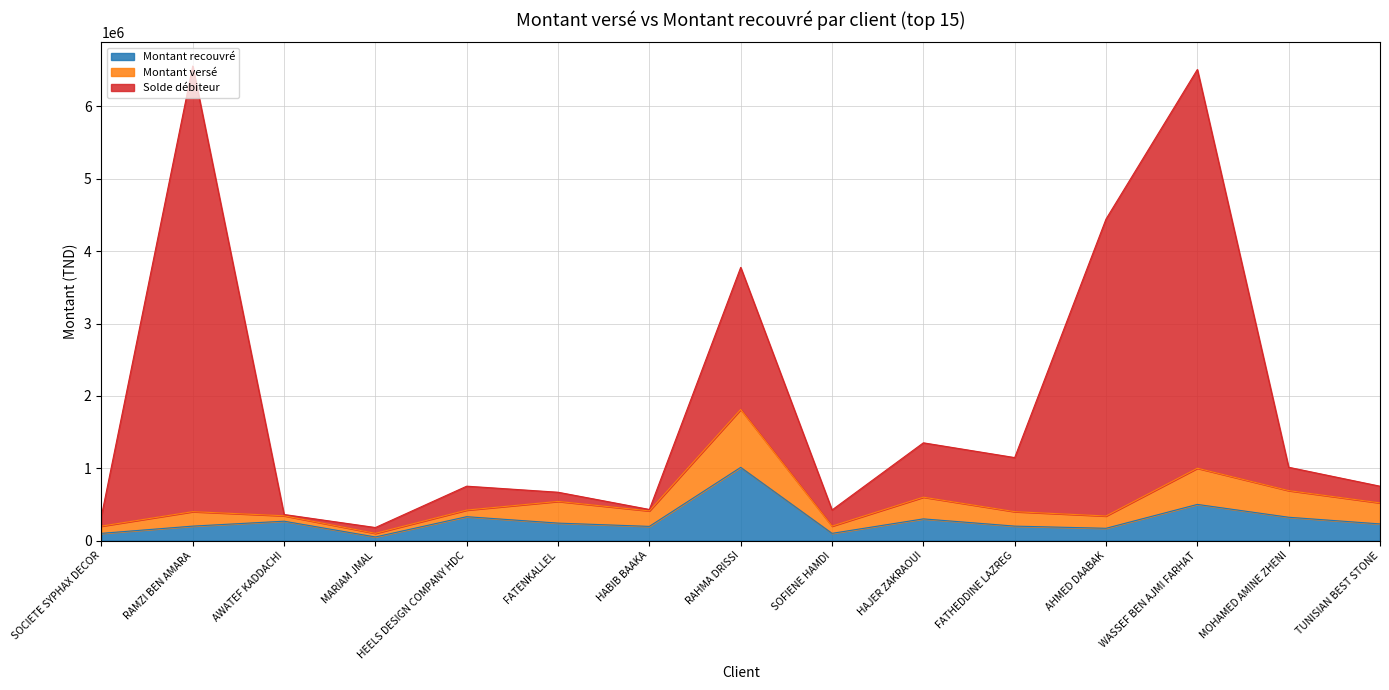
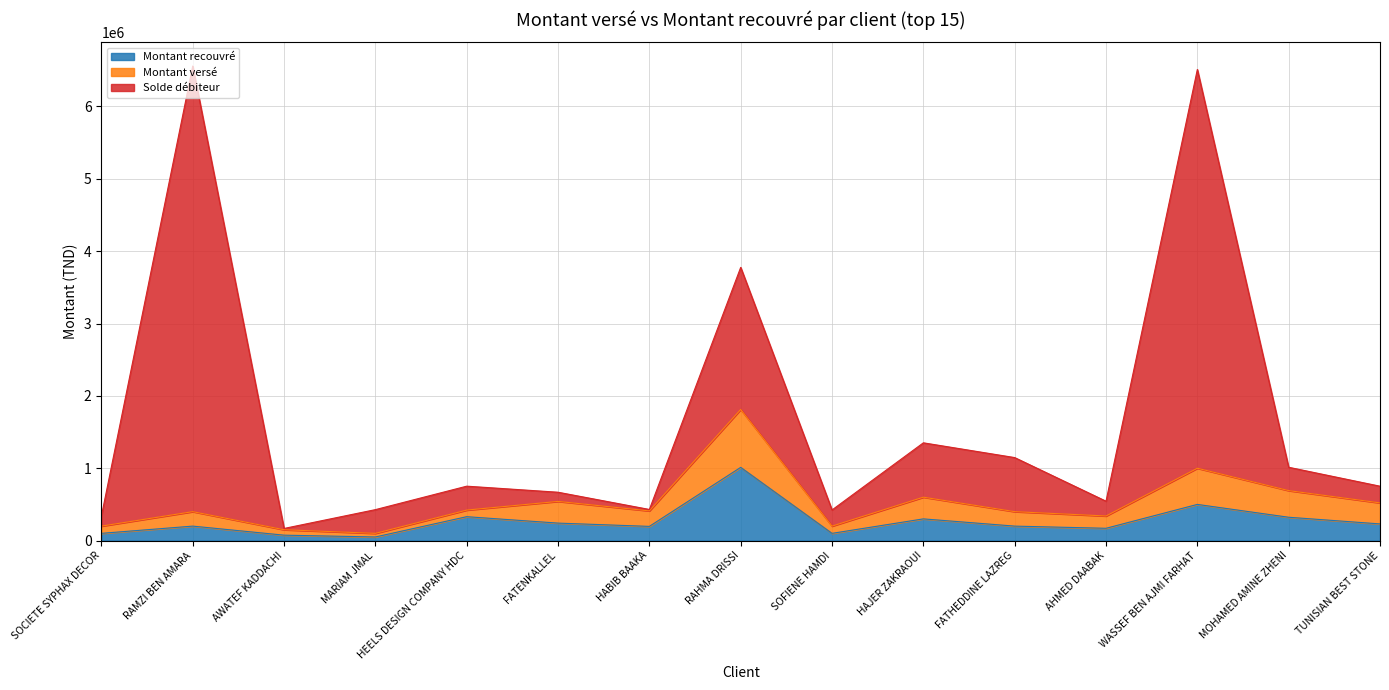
Montant recouvré, AWATEF KADDACHI: 300000 -> 100000
Solde débiteur, MARIAM JMAL: 100000 -> 300000
Solde débiteur, AHMED DAABAK: 4100000 -> 200000
